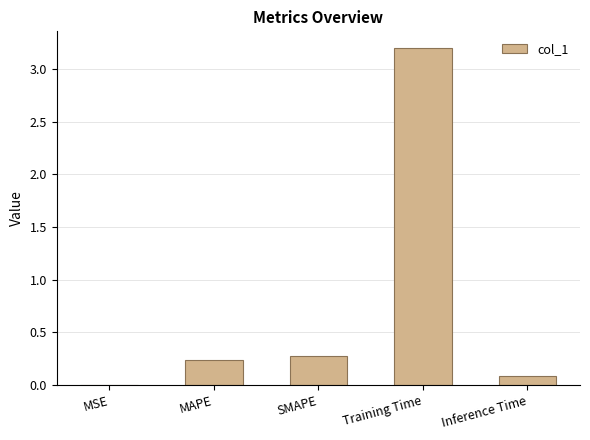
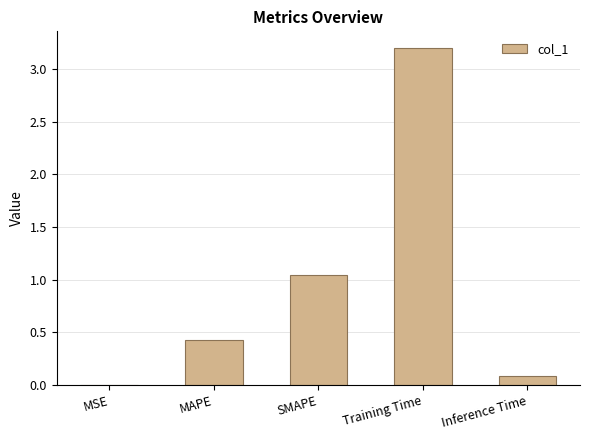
MAPE: 0.24 -> 0.43
SMAPE: 0.27 -> 1.04
